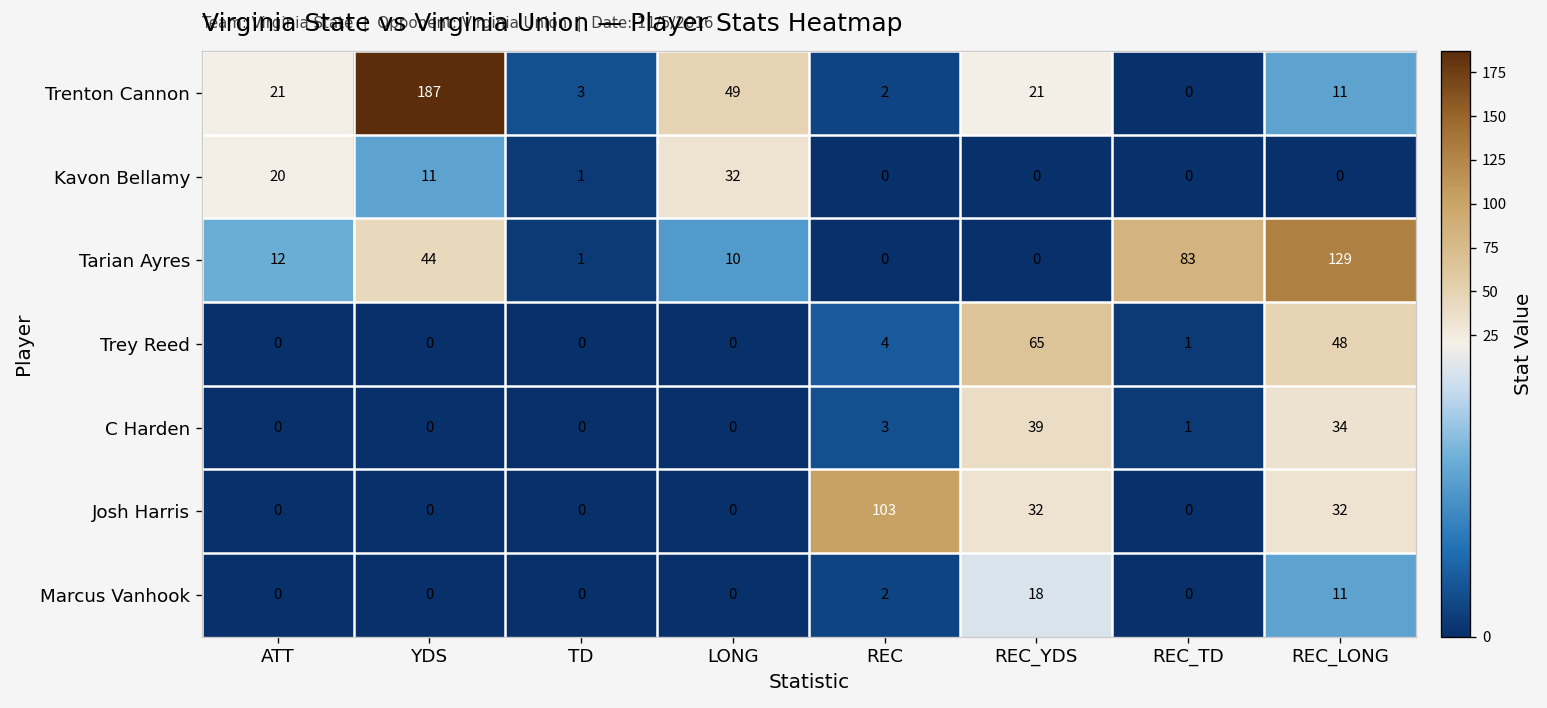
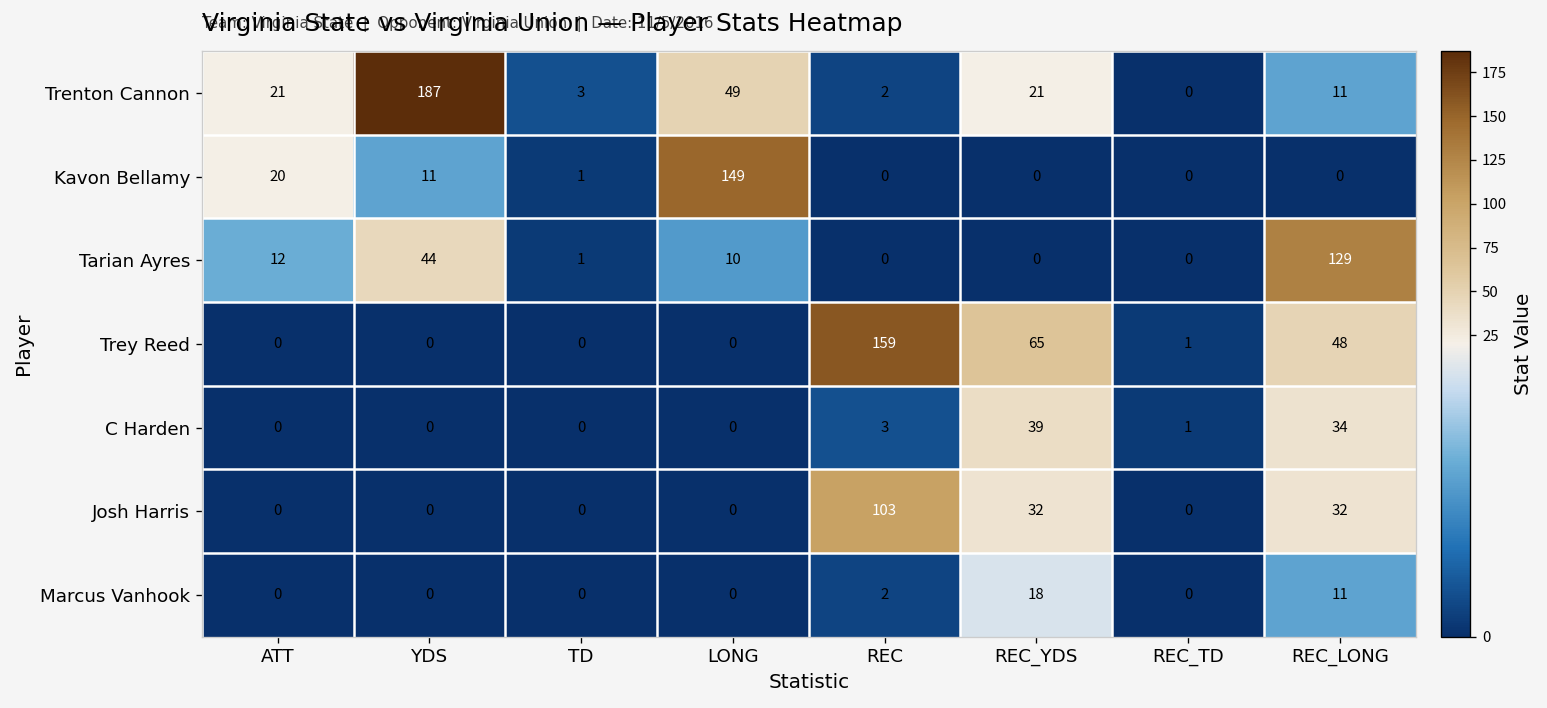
Kavon Bellamy, LONG: 32 -> 149
Tarian Ayres, REC_TD: 83 -> 0
Trey Reed, REC: 4 -> 159
